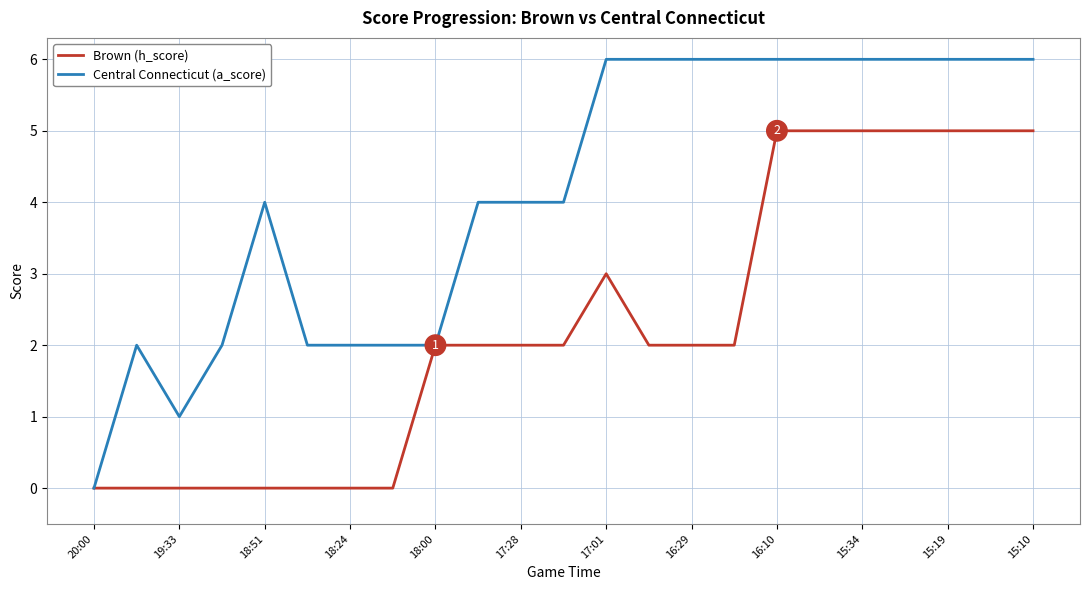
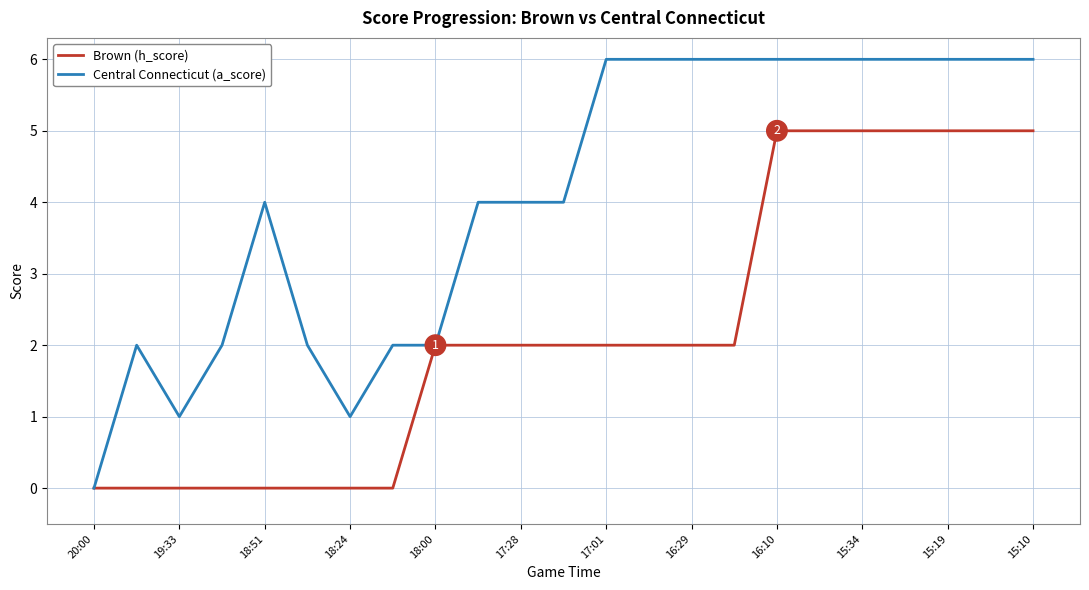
Central Connecticut (a_score), 18:24: 2 -> 1
Brown (h_score), 17:01: 3 -> 2
